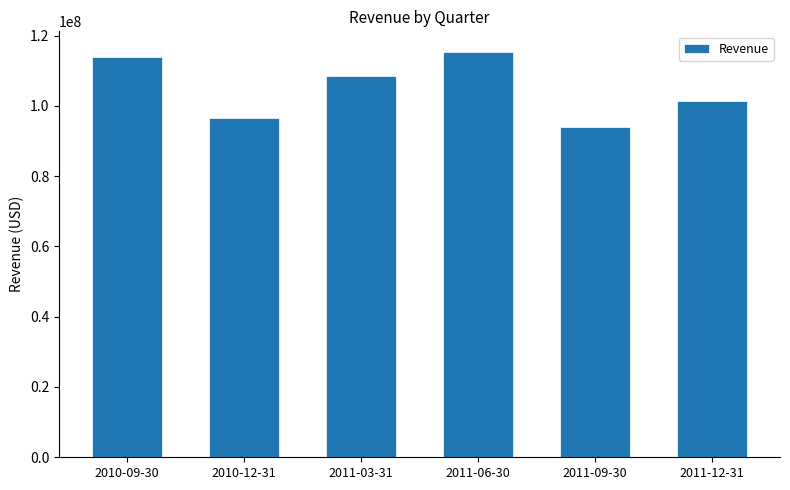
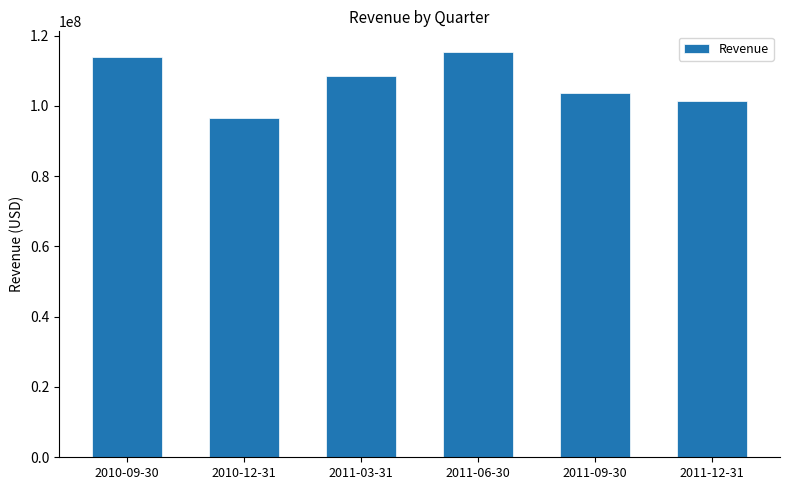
2011-09-30: 94000000 -> 104000000
